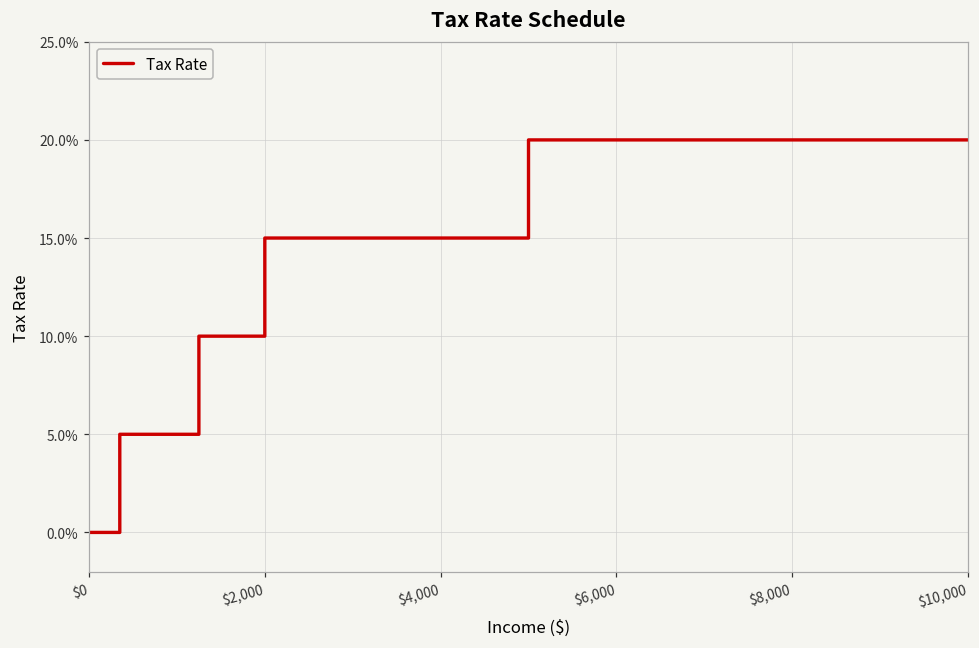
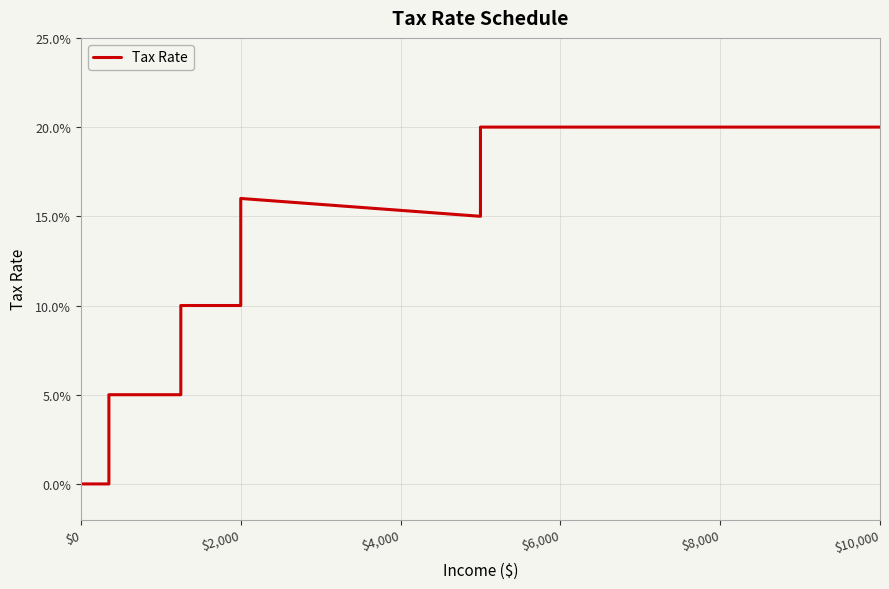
$2,000: 15.0% -> 16.0%
